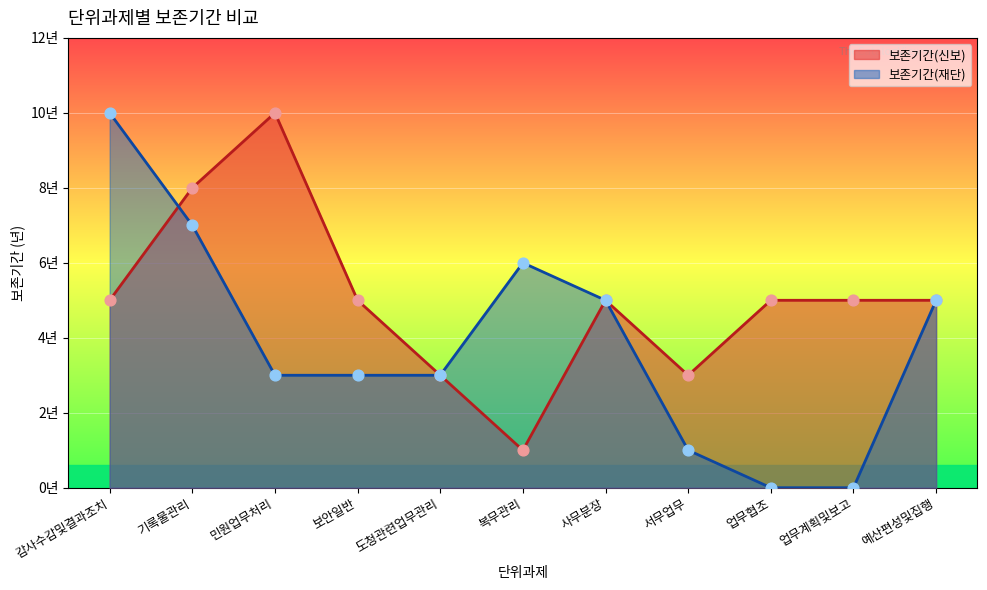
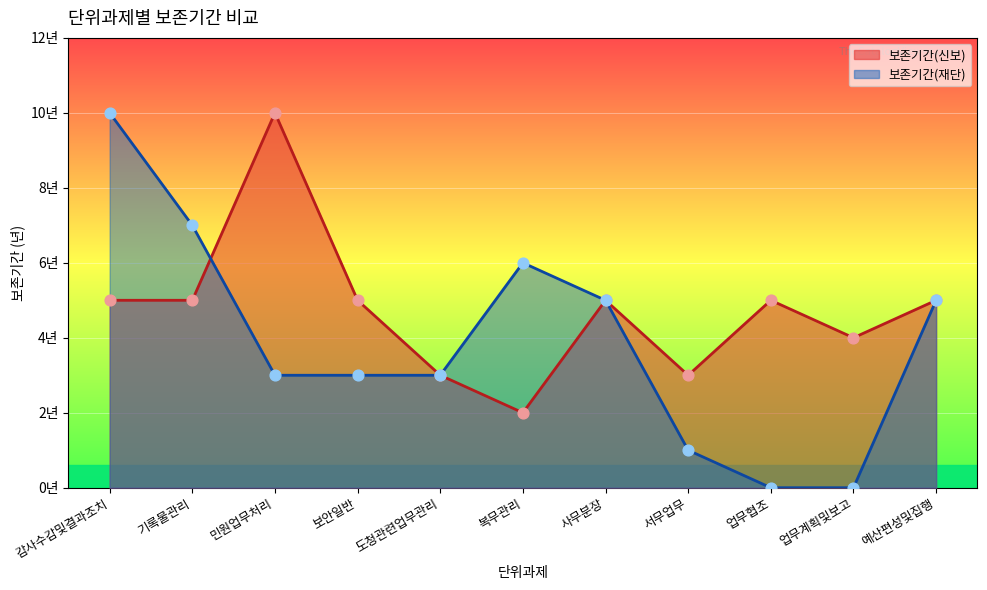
보존기간(신보), 기록물관리: 8년 -> 5년
보존기간(신보), 복무관리: 1년 -> 2년
보존기간(신보), 업무계획및보고: 5년 -> 4년
